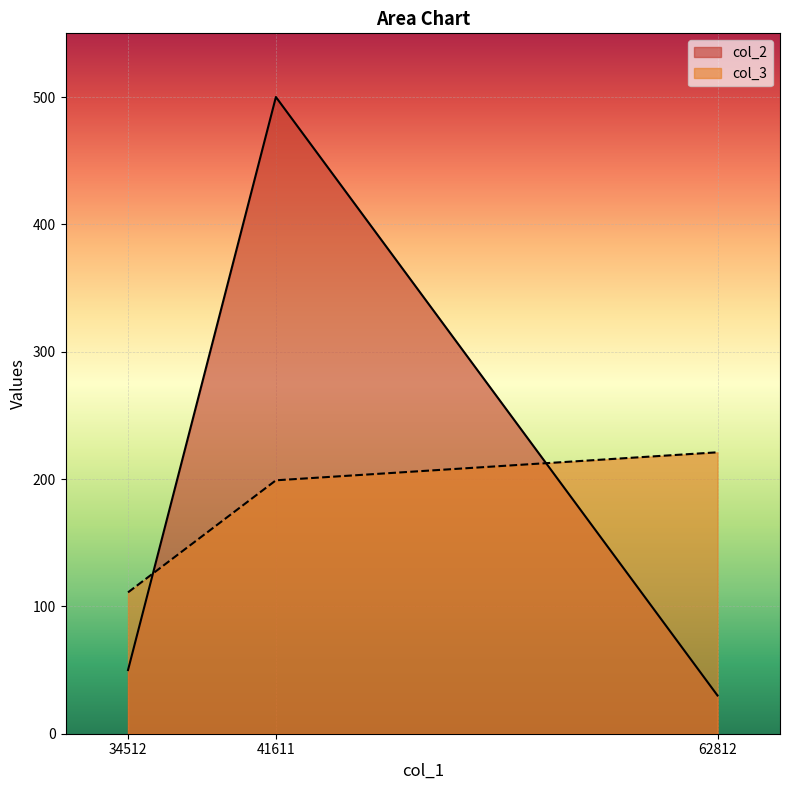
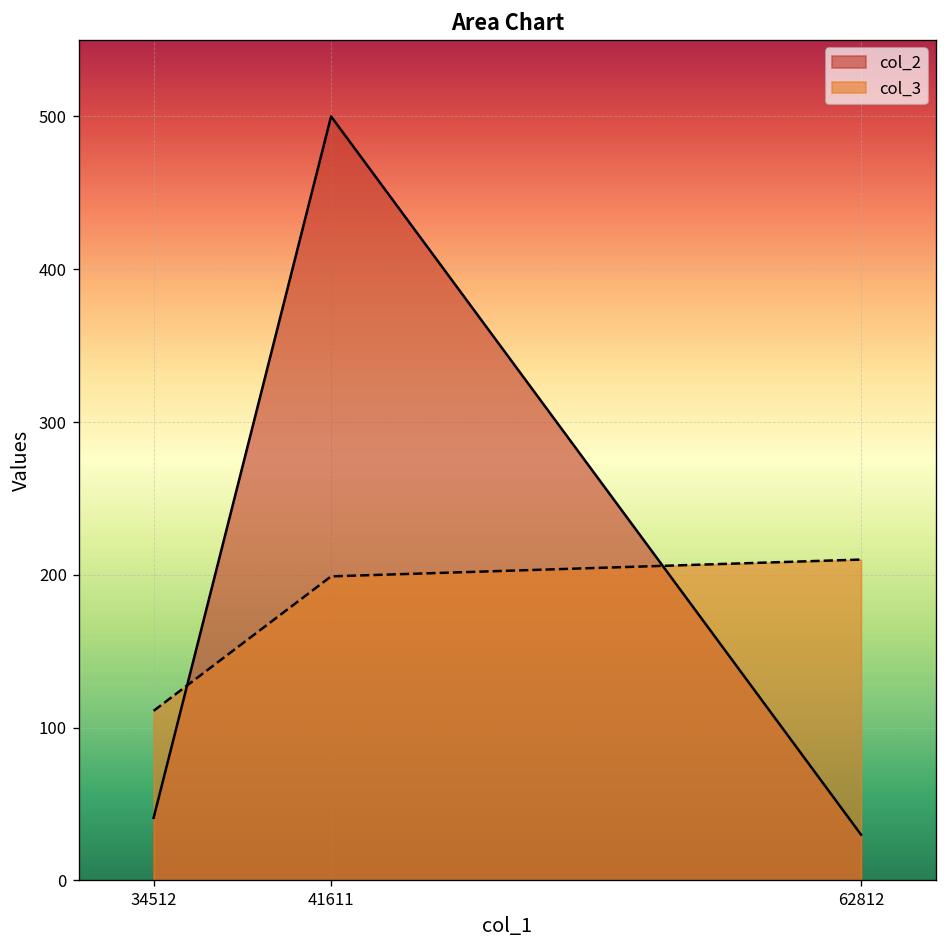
col_2, 34512: 50 -> 41
col_3, 62812: 221 -> 210
